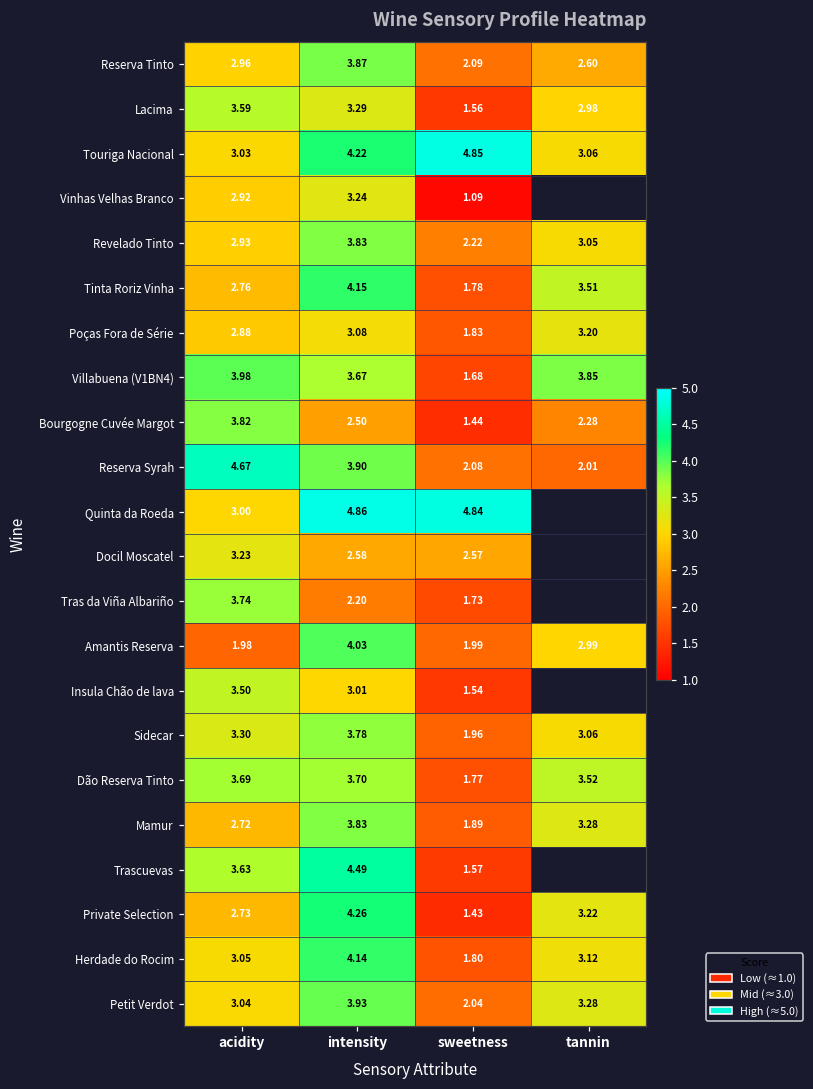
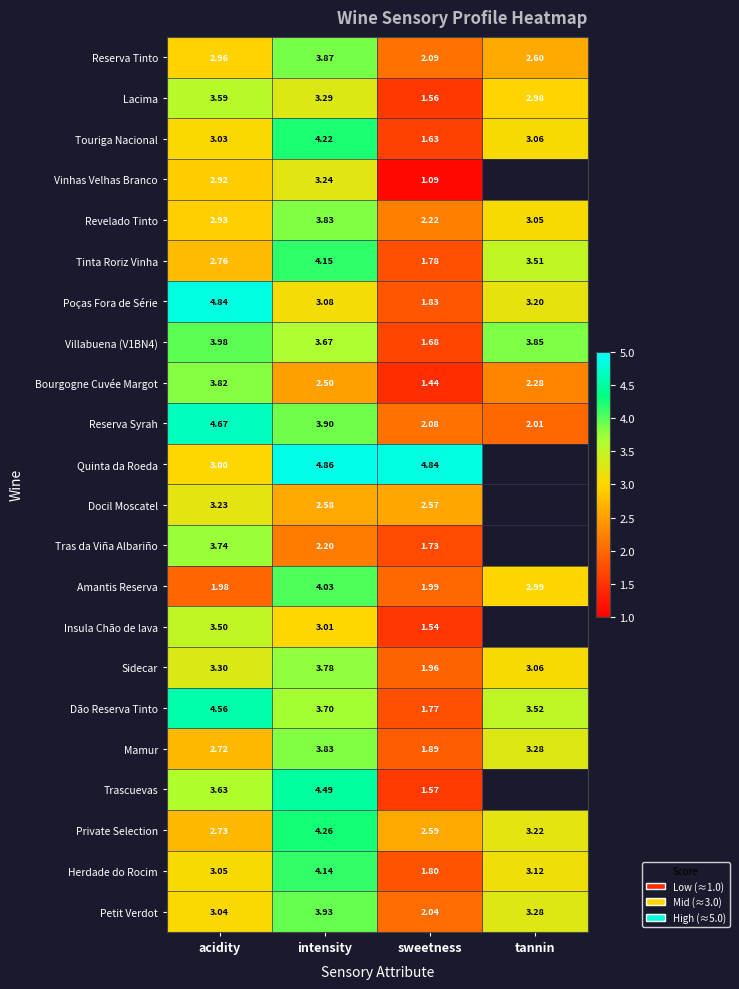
Touriga Nacional, sweetness: 4.85 -> 1.63
Poças Fora de Série, acidity: 2.88 -> 4.84
Dão Reserva Tinto, acidity: 3.69 -> 4.56
Private Selection, sweetness: 1.43 -> 2.59
